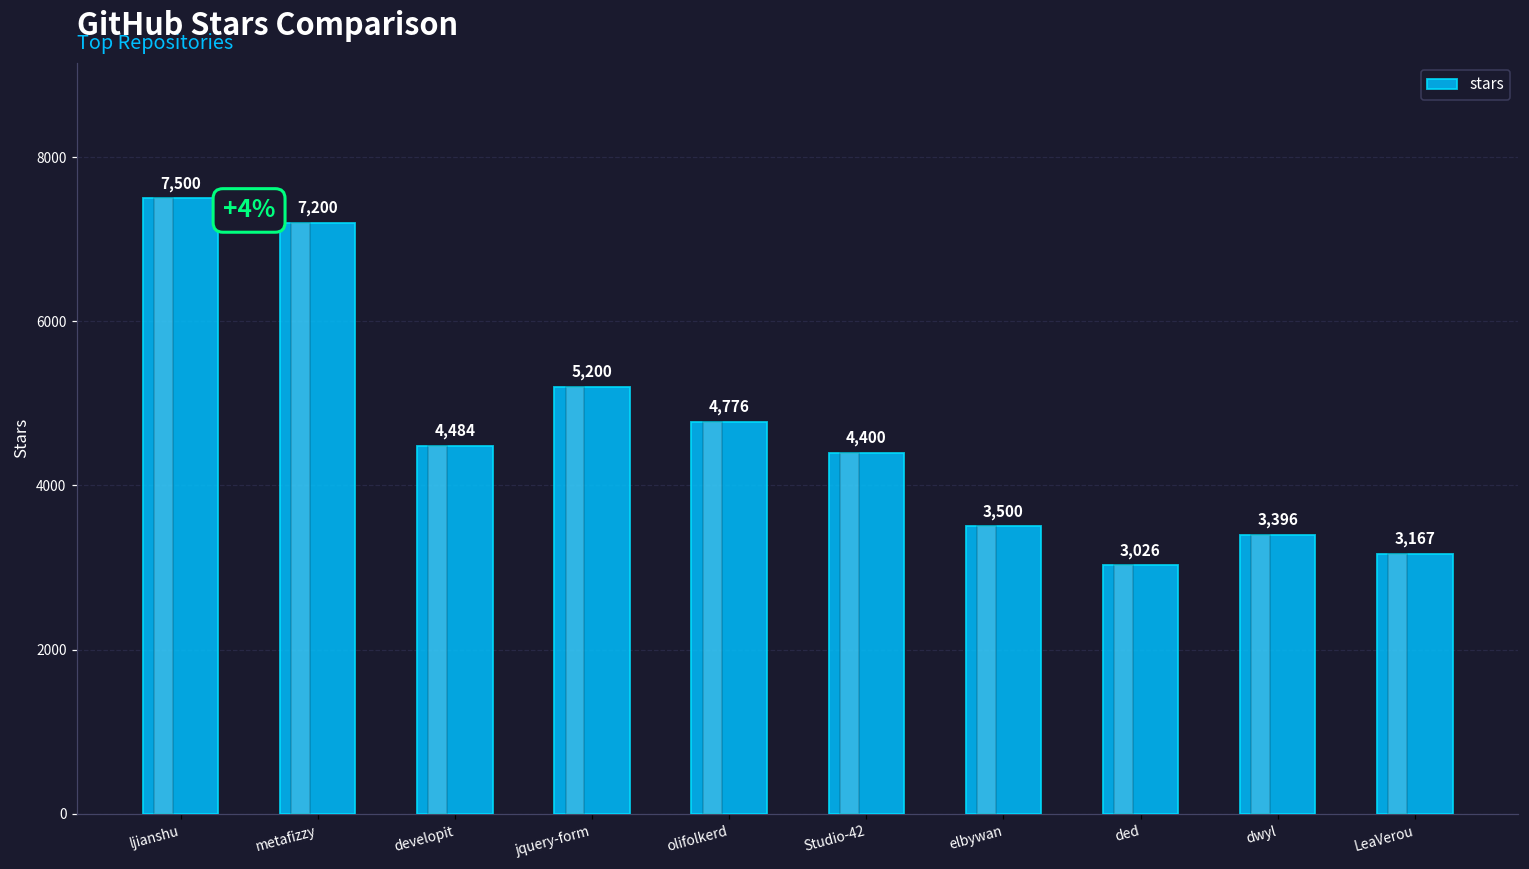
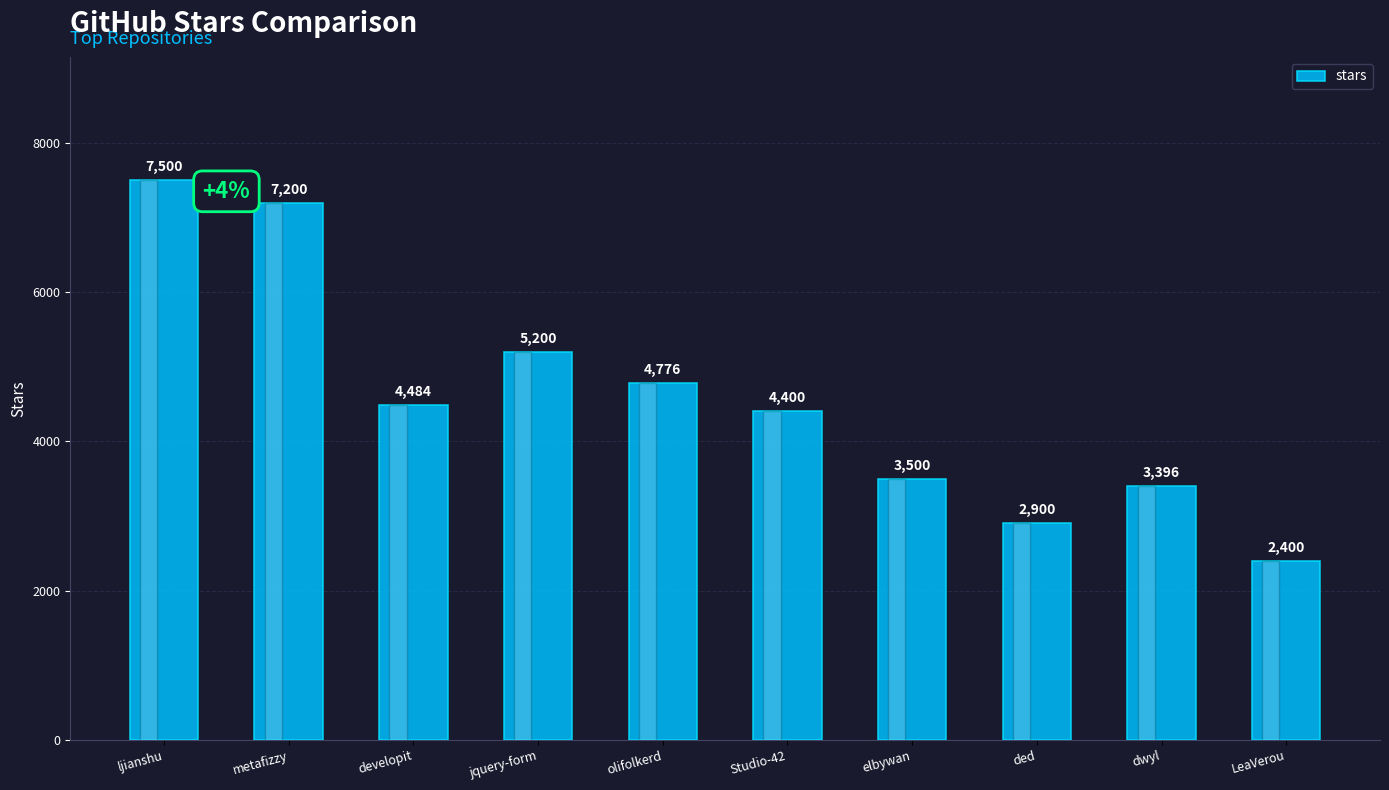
ded: 3,026 -> 2,900
LeaVerou: 3,167 -> 2,400
